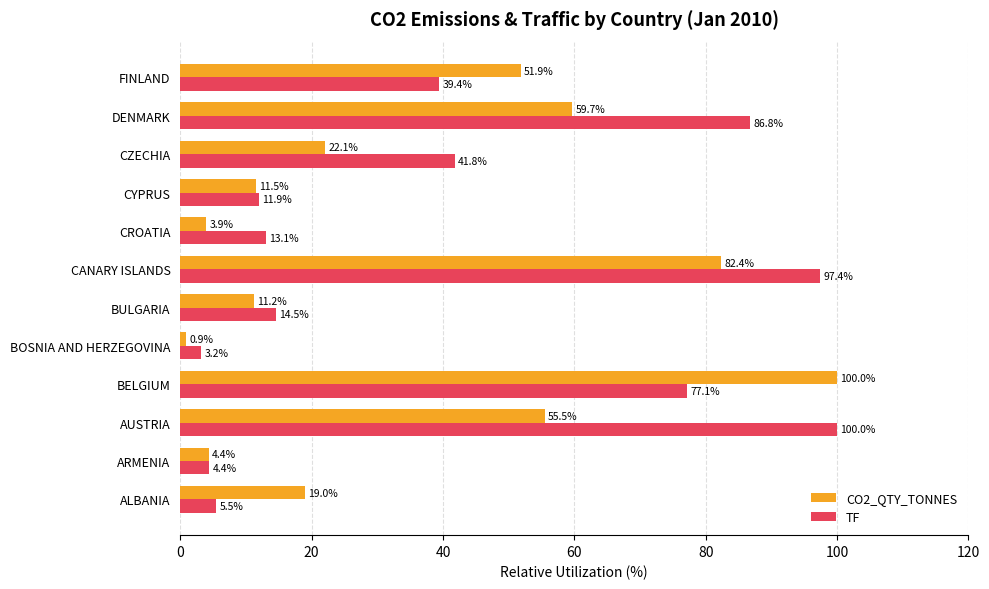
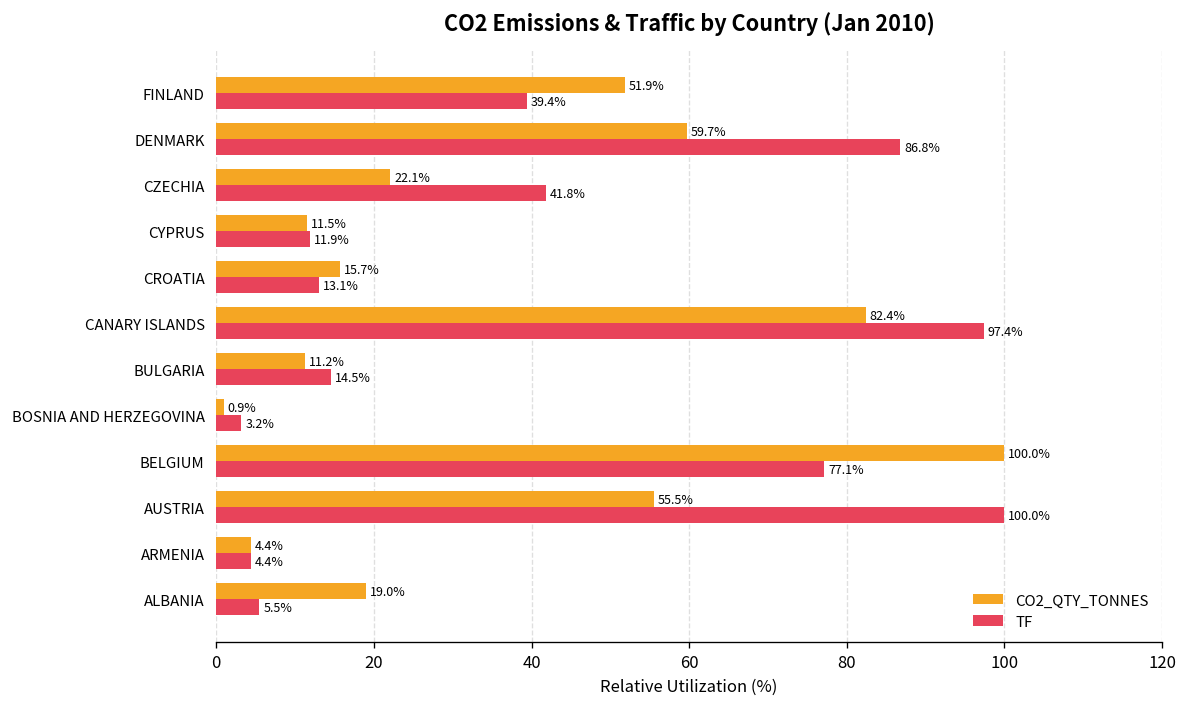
CO2_QTY_TONNES, CROATIA: 3.9% -> 15.7%
